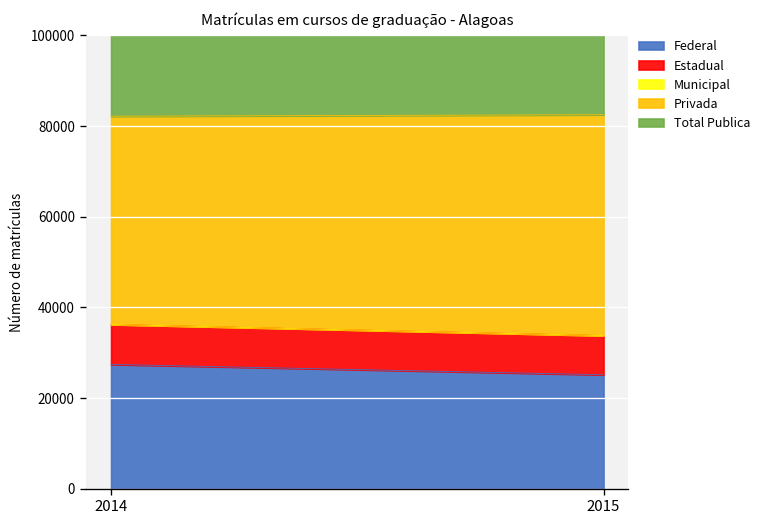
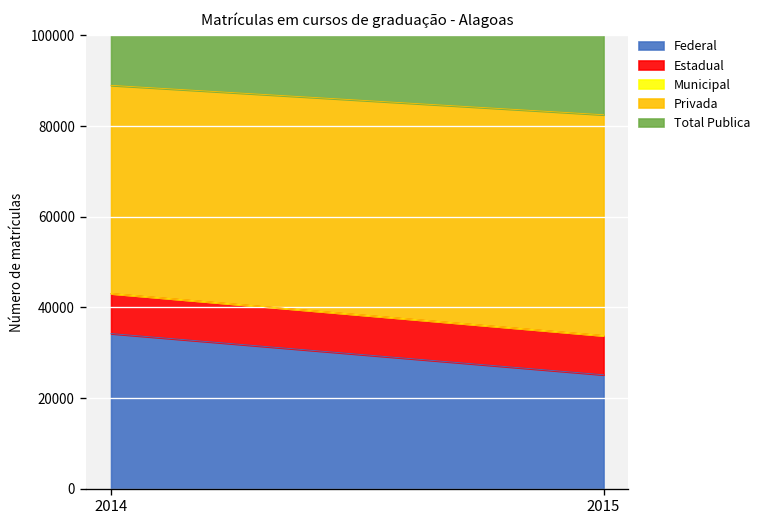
Federal, 2014: 27000 -> 34000
